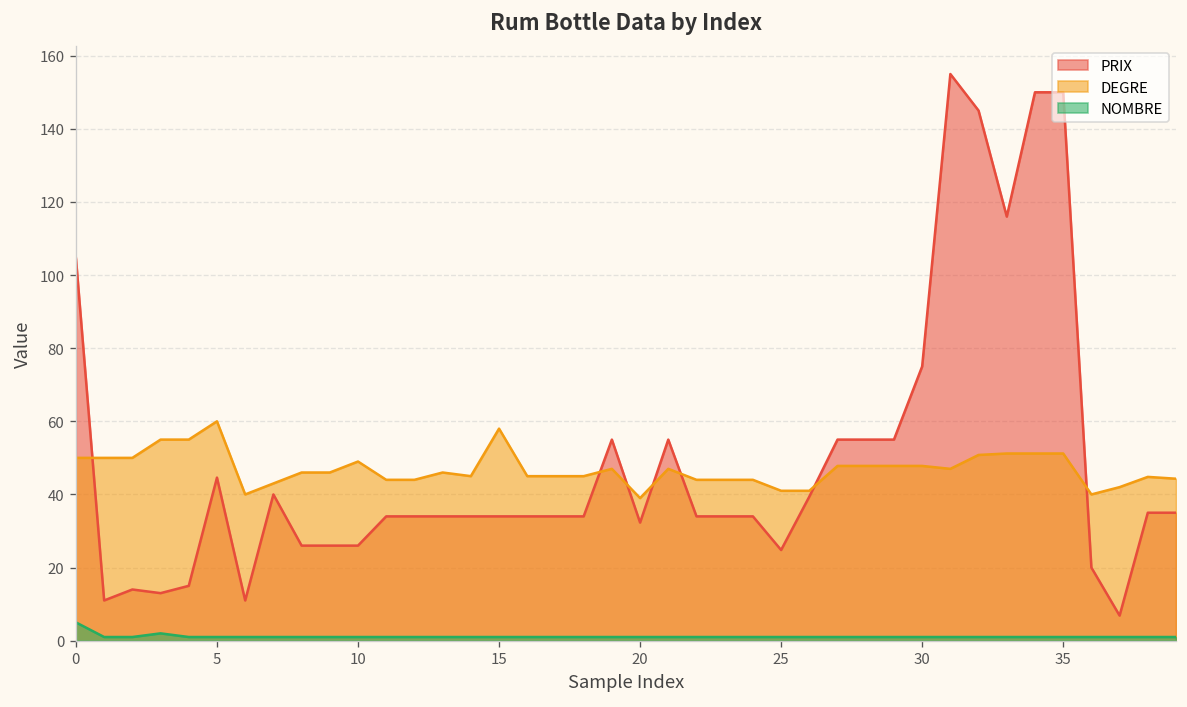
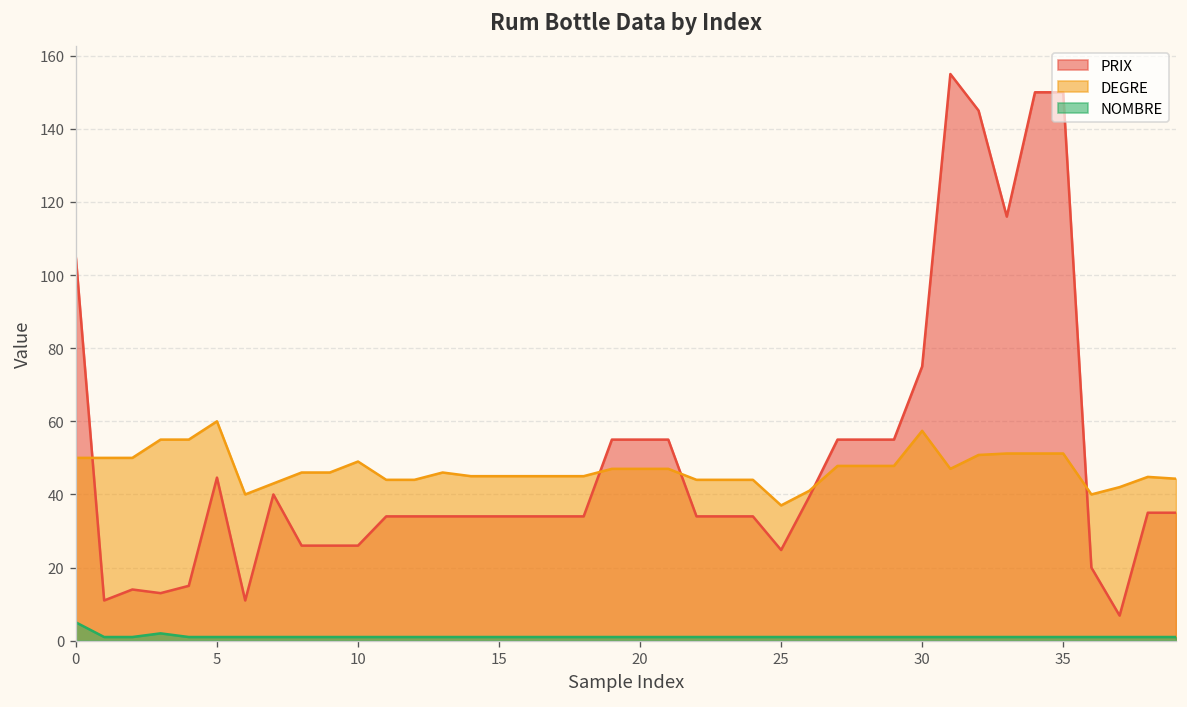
DEGRE, 15: 58 -> 45
PRIX, 20: 32 -> 55
DEGRE, 20: 39 -> 47
DEGRE, 25: 41 -> 37
DEGRE, 30: 48 -> 57
